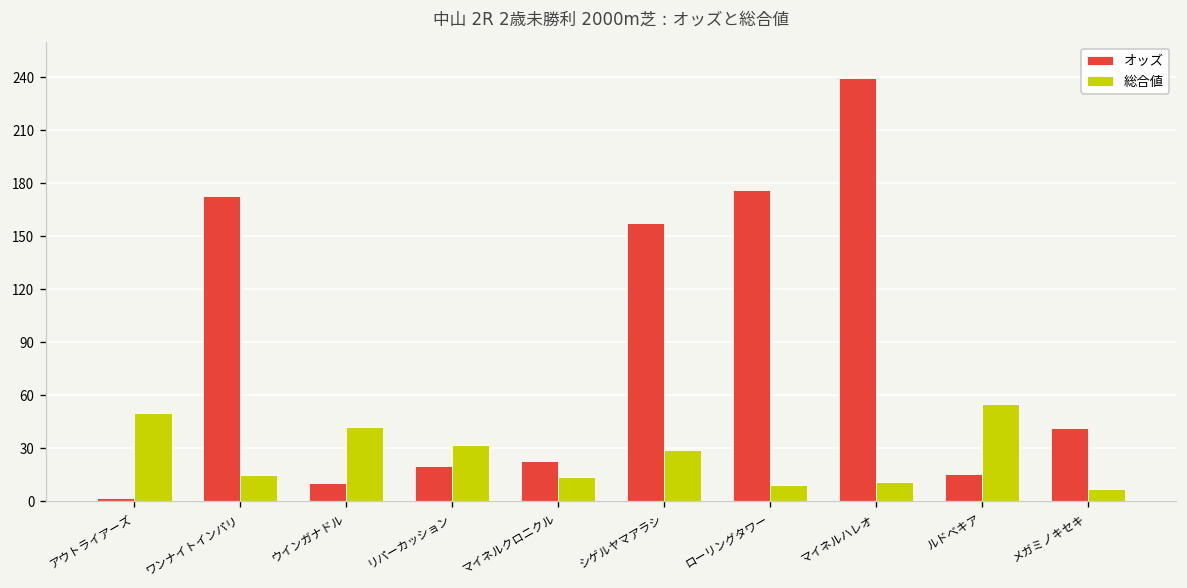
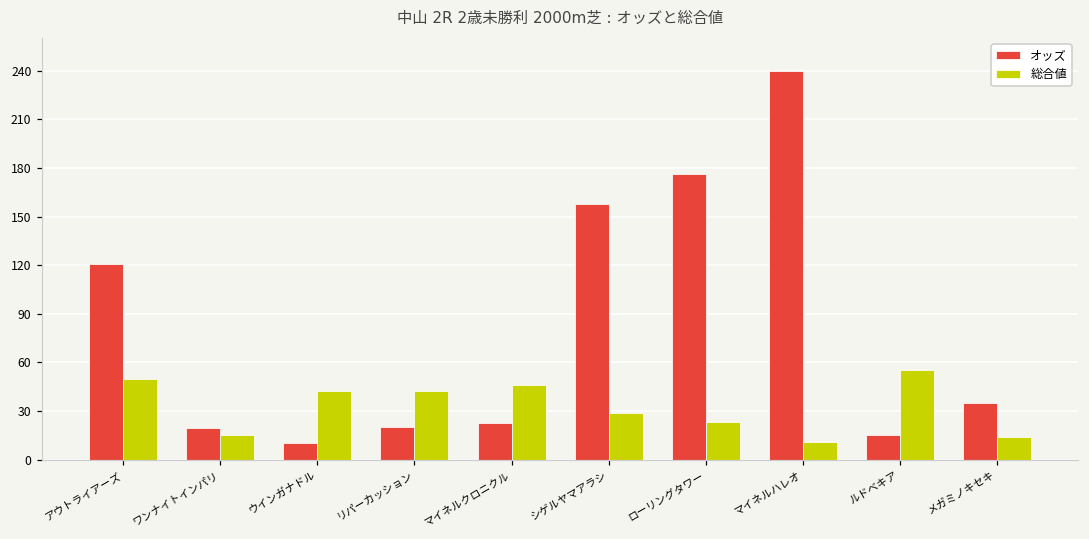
オッズ, アウトライアーズ: 2 -> 121
オッズ, ワンナイトインパリ: 173 -> 19
総合値, リパーカッション: 32 -> 42
総合値, マイネルクロニクル: 14 -> 46
総合値, ローリングタワー: 9 -> 23
オッズ, メガミノキセキ: 42 -> 35
総合値, メガミノキセキ: 7 -> 14
